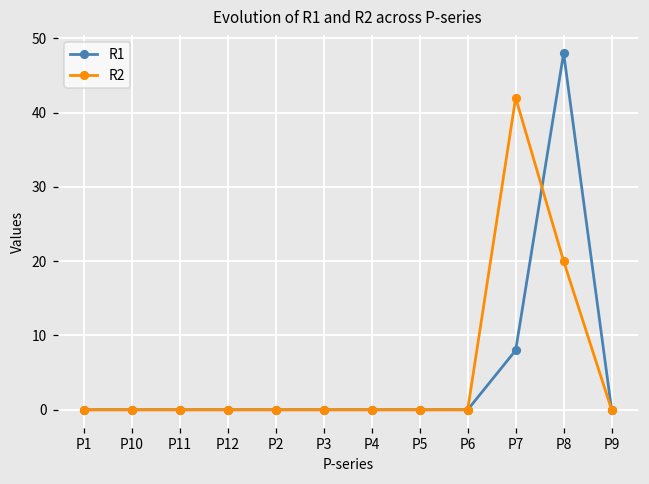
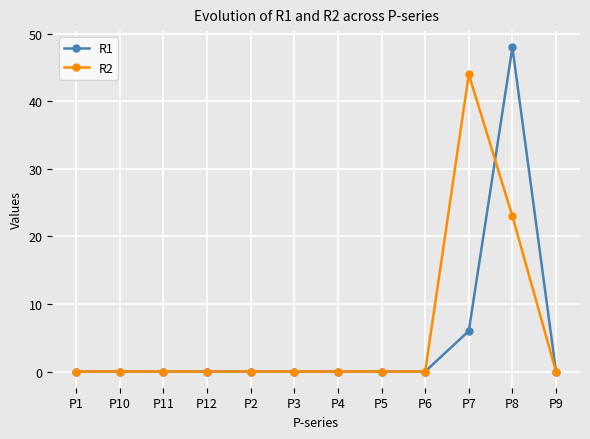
R1, P7: 8 -> 6
R2, P7: 42 -> 44
R2, P8: 20 -> 23
